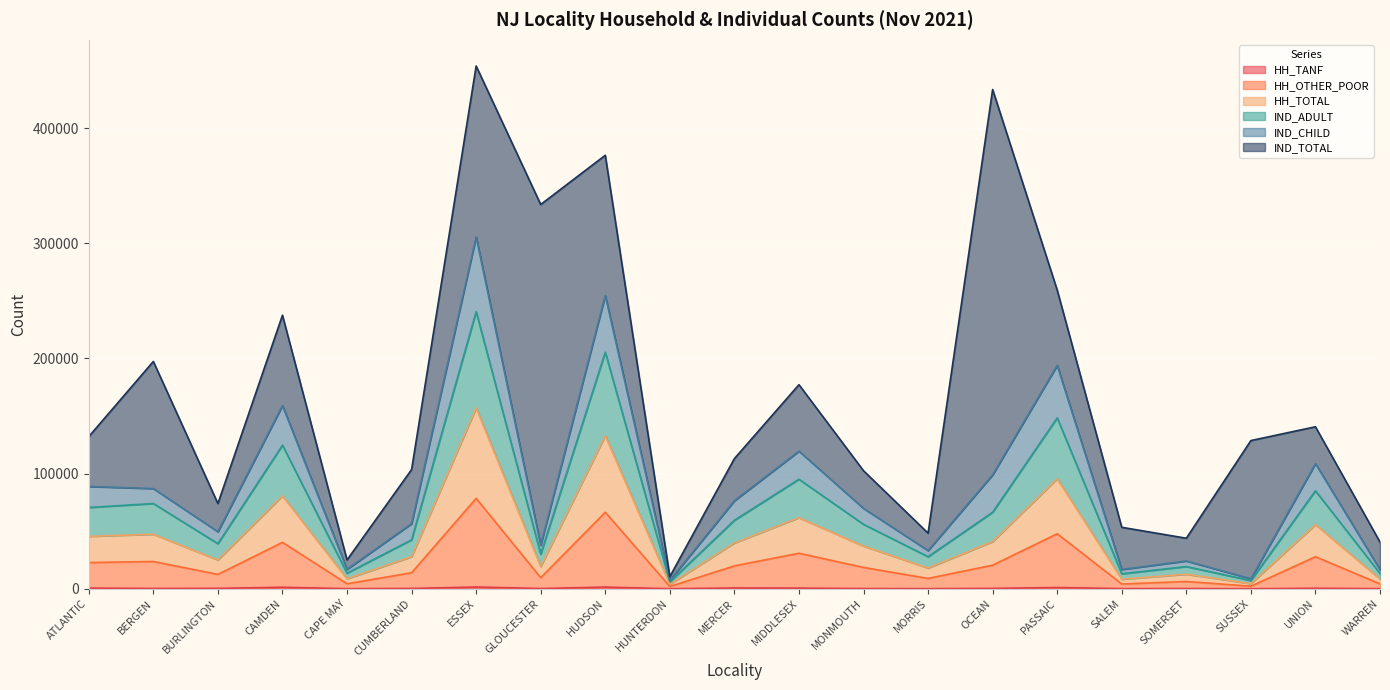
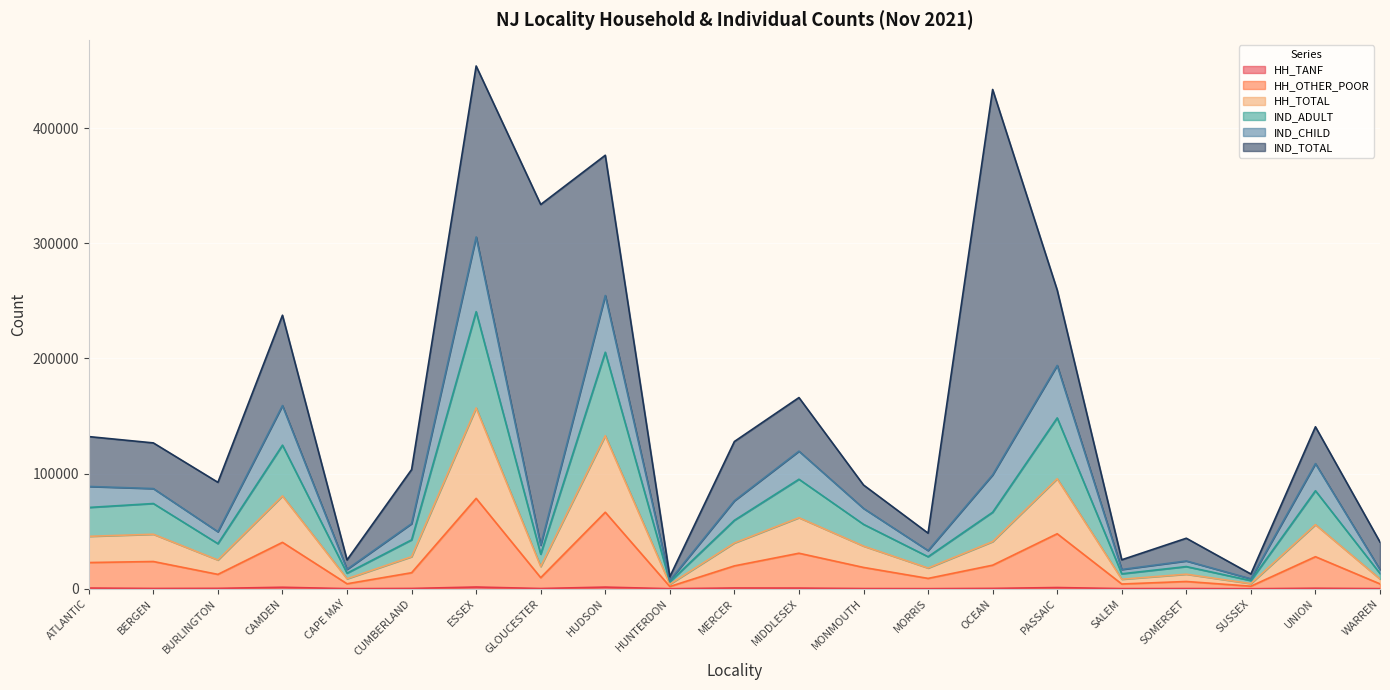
IND_TOTAL, BERGEN: 110000 -> 40000
IND_TOTAL, BURLINGTON: 25000 -> 43000
IND_TOTAL, MERCER: 37000 -> 51000
IND_TOTAL, MIDDLESEX: 58000 -> 47000
IND_TOTAL, MONMOUTH: 33000 -> 20000
IND_TOTAL, SALEM: 37000 -> 8000
IND_TOTAL, SUSSEX: 120000 -> 4000
